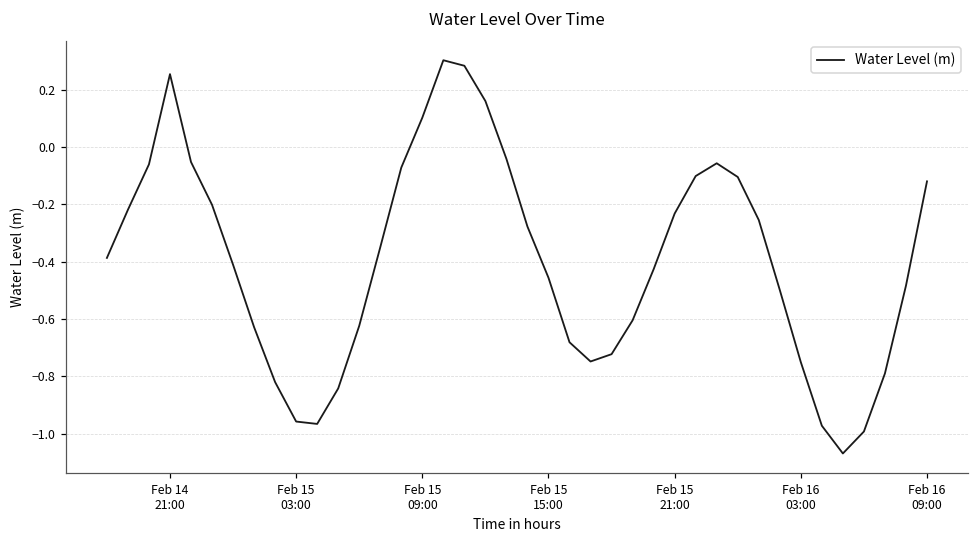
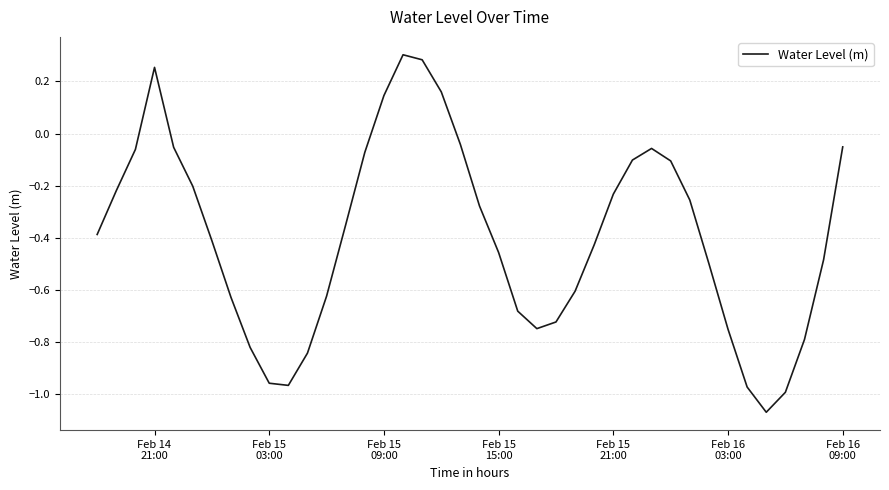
Feb 15 09:00: 0.10 -> 0.15
Feb 16 09:00: -0.12 -> -0.05
